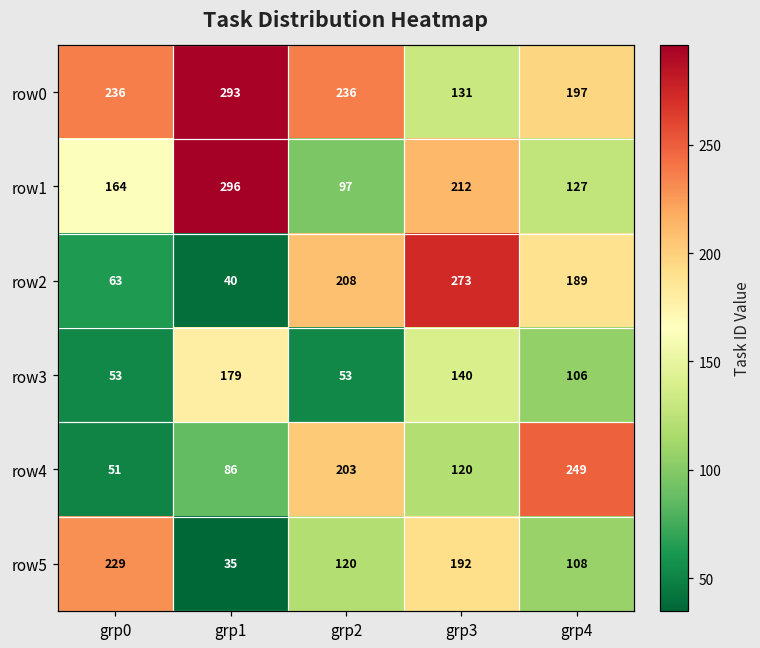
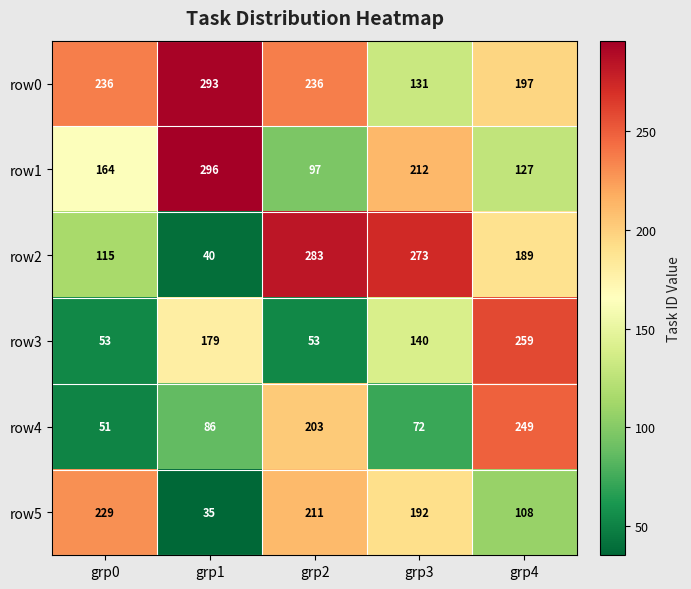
row2, grp0: 63 -> 115
row2, grp2: 208 -> 283
row3, grp4: 106 -> 259
row4, grp3: 120 -> 72
row5, grp2: 120 -> 211
